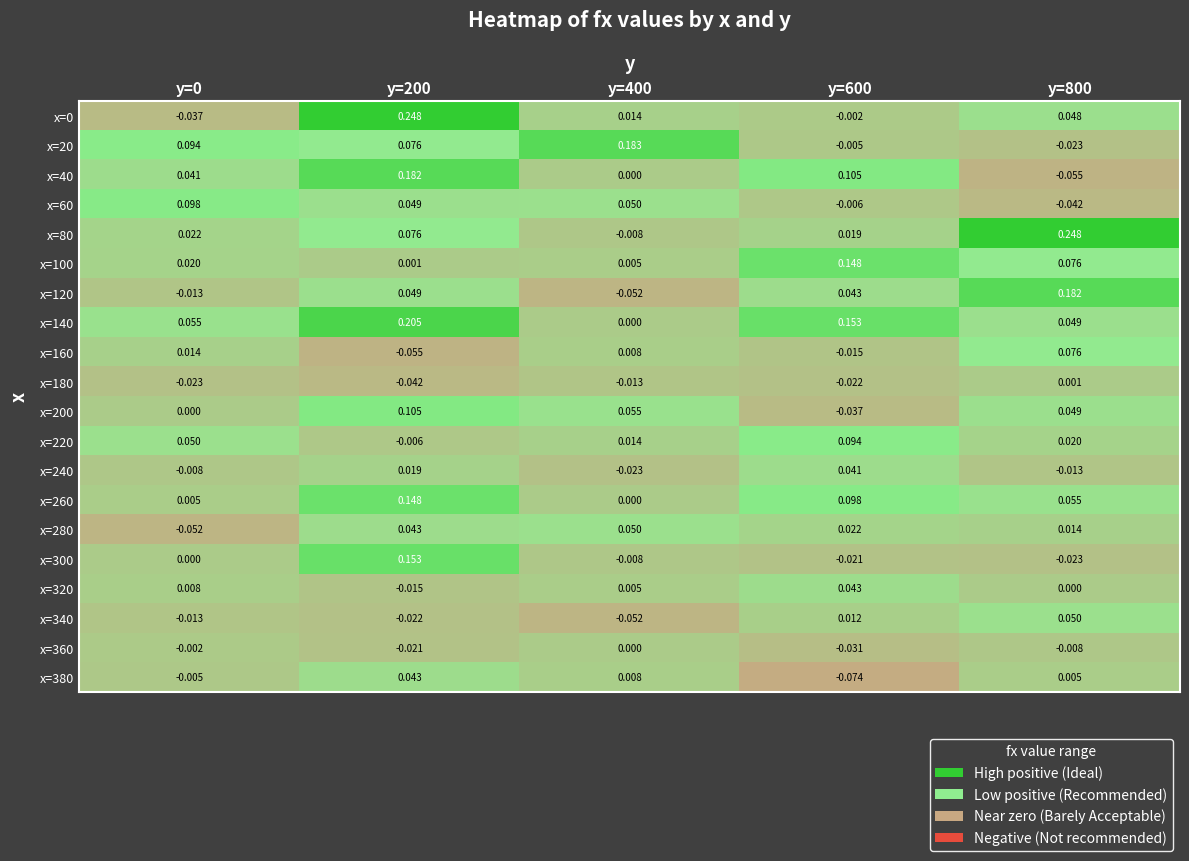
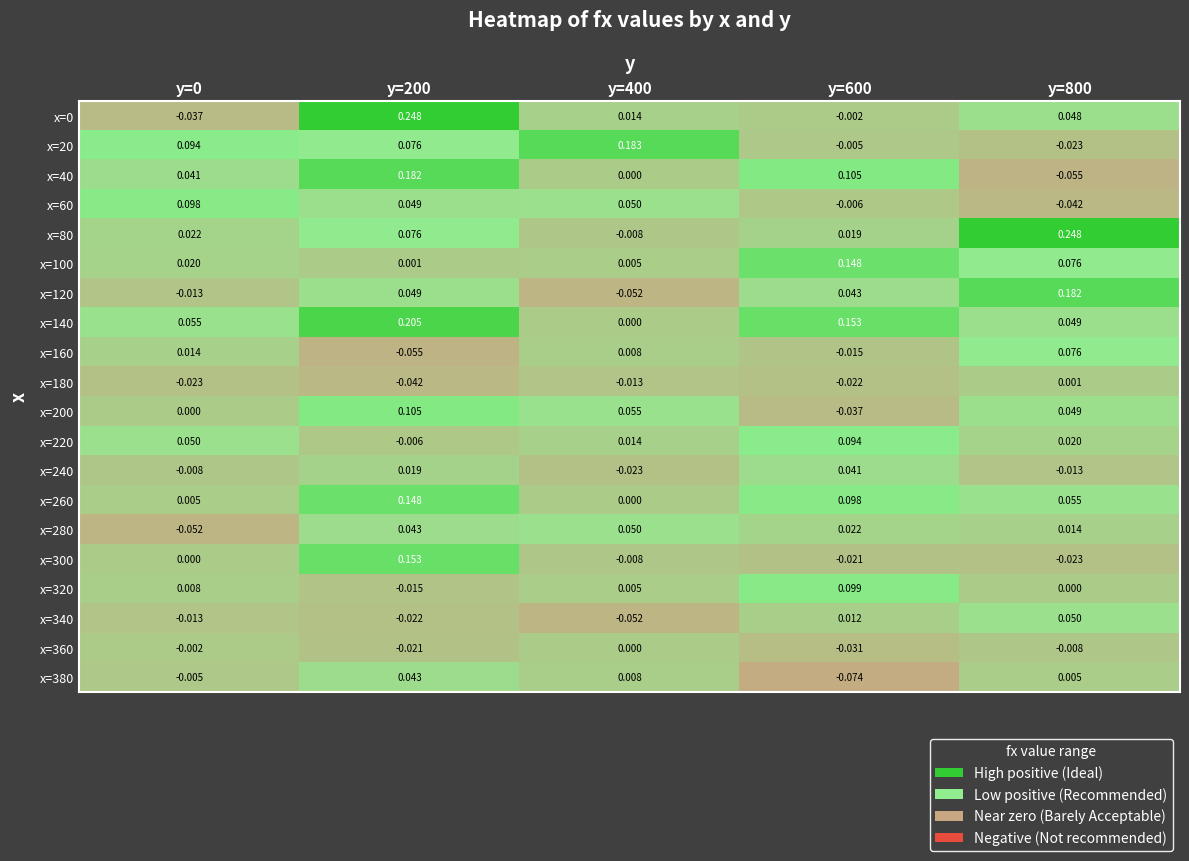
x=320, y=600: 0.043 -> 0.099
